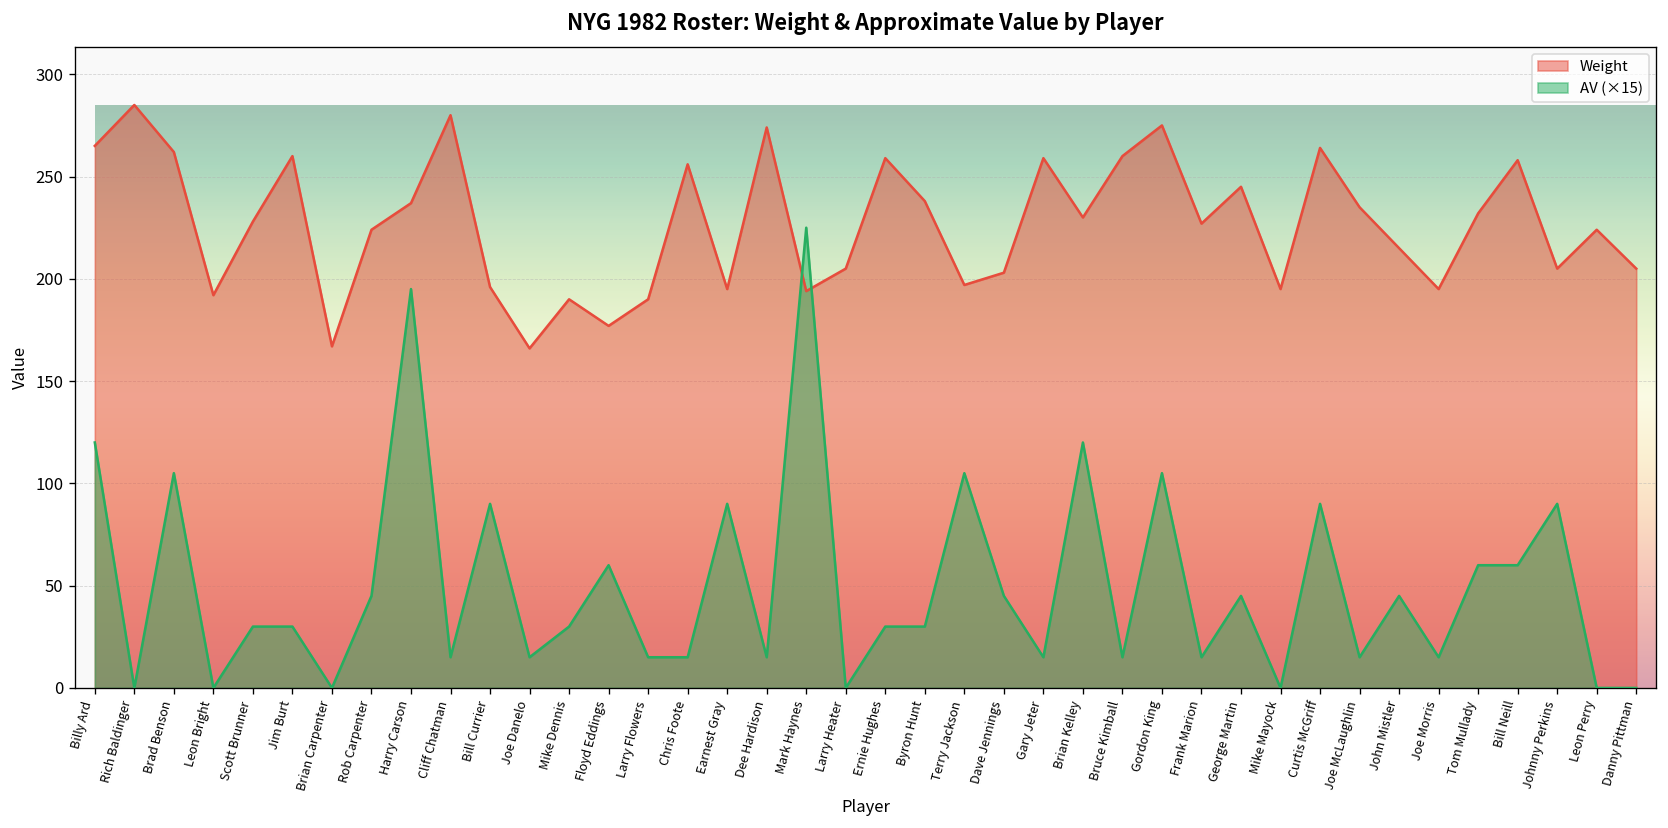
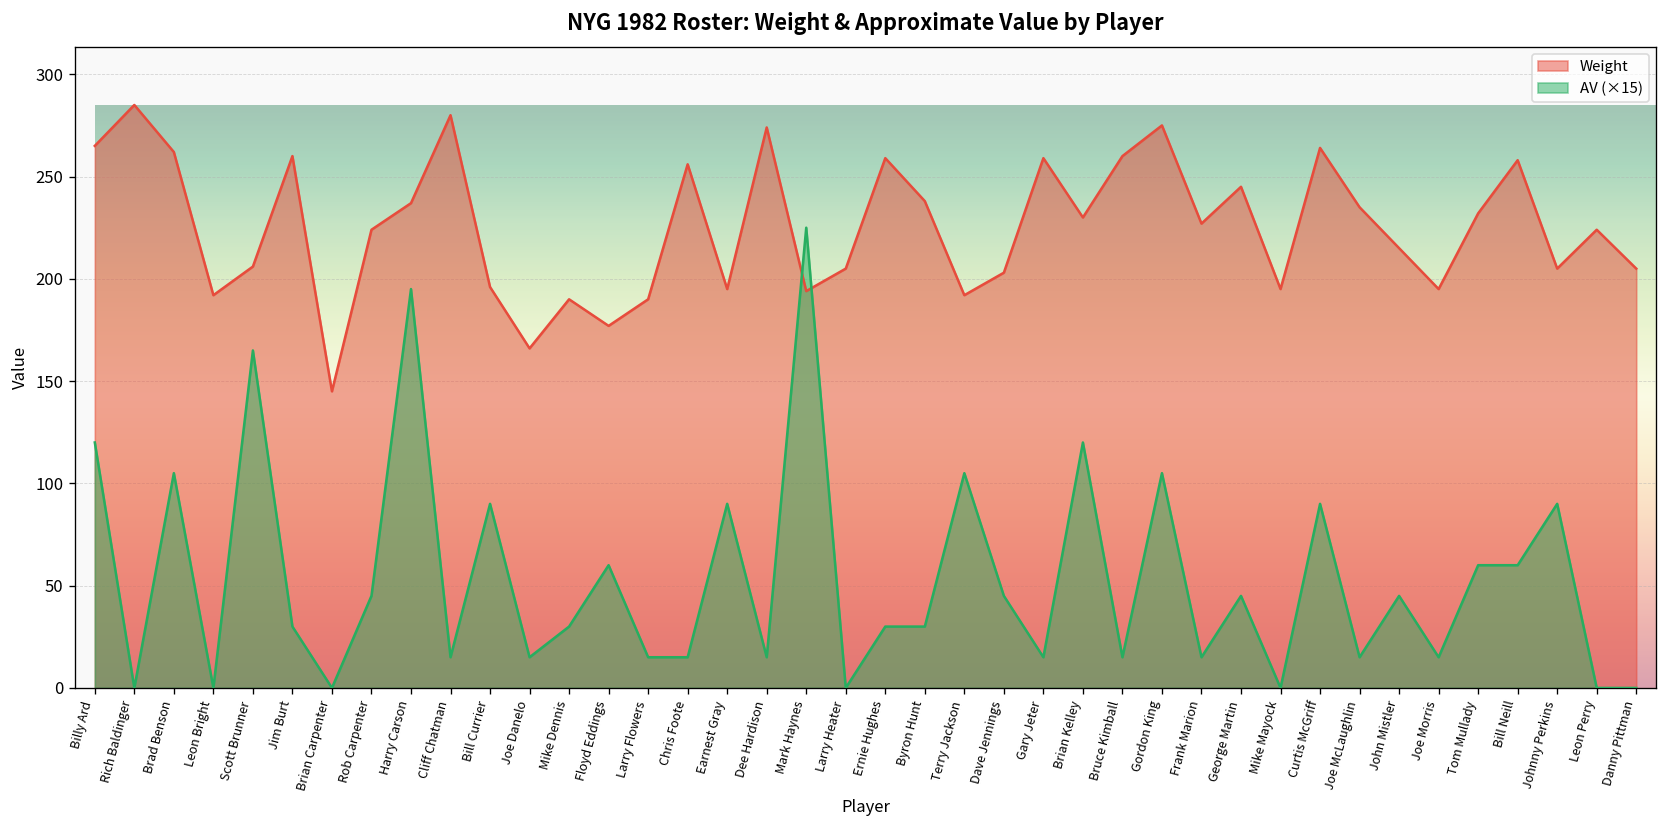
Weight, Scott Brunner: 228 -> 206
AV (×15), Scott Brunner: 30 -> 165
Weight, Brian Carpenter: 167 -> 145
Weight, Terry Jackson: 197 -> 192
